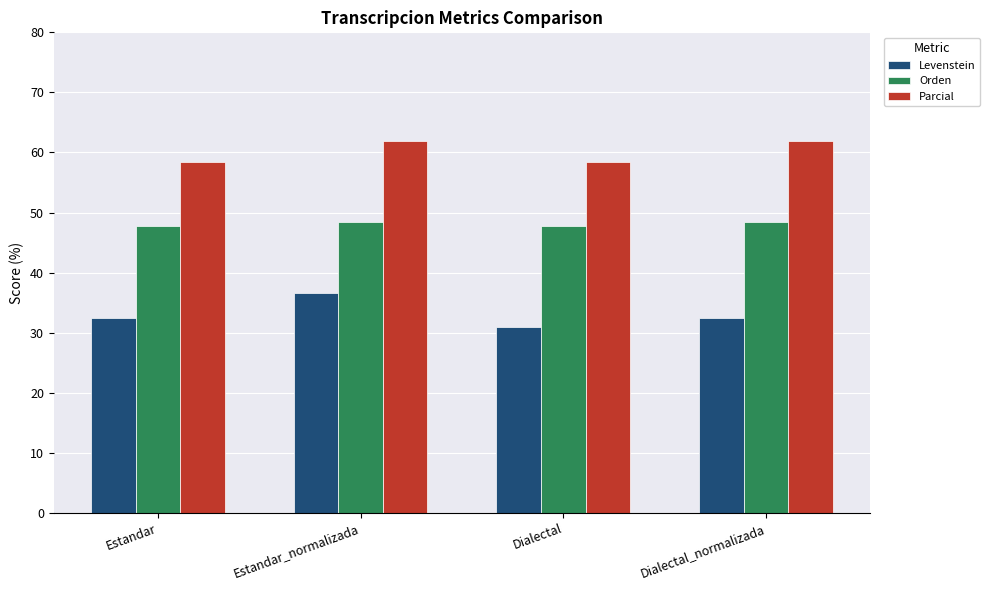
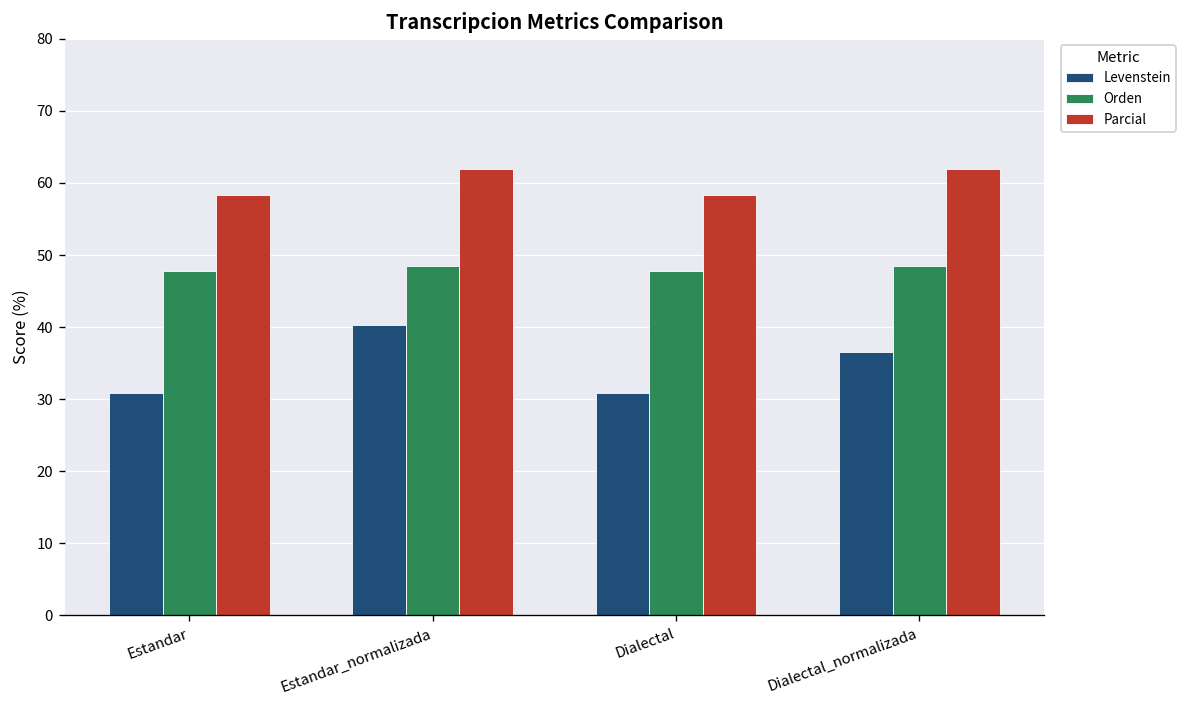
Levenstein, Estandar: 32 -> 31
Levenstein, Estandar_normalizada: 37 -> 40
Levenstein, Dialectal_normalizada: 32 -> 37
